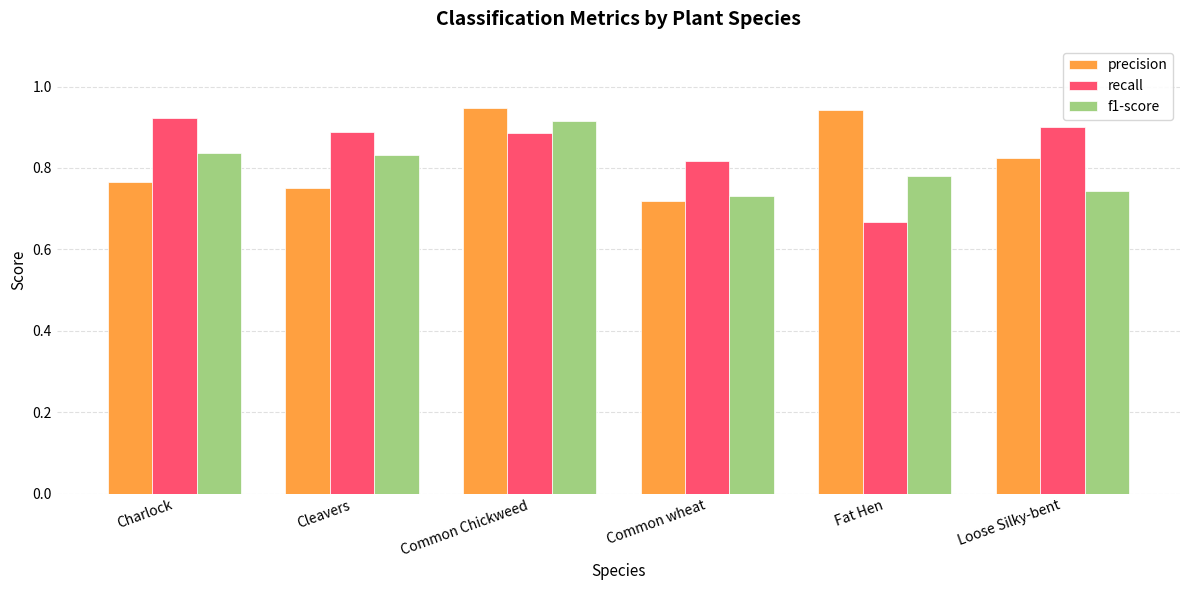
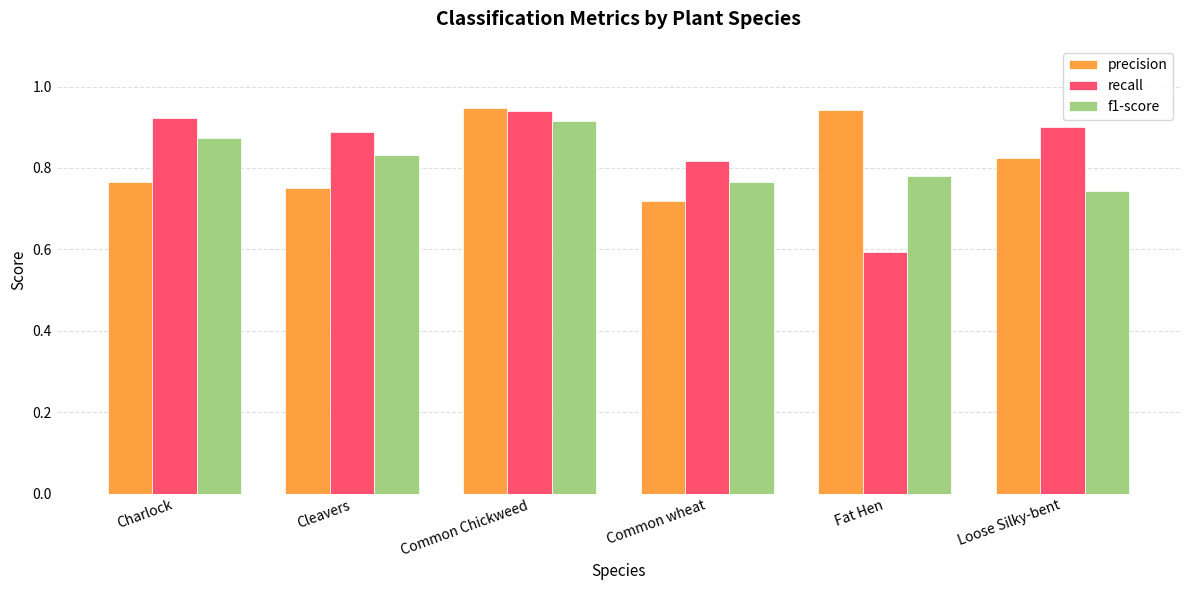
f1-score, Charlock: 0.84 -> 0.87
recall, Common Chickweed: 0.89 -> 0.94
f1-score, Common wheat: 0.73 -> 0.77
recall, Fat Hen: 0.67 -> 0.59
